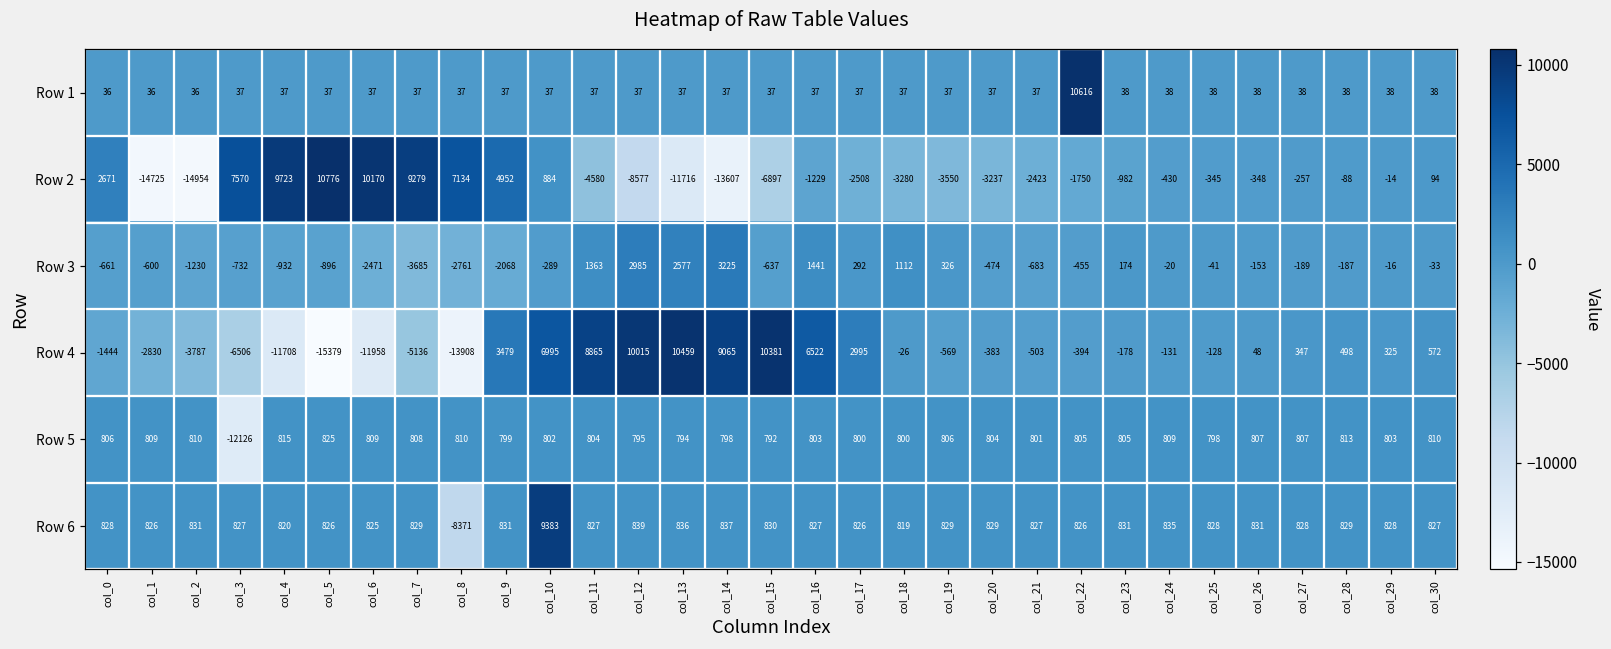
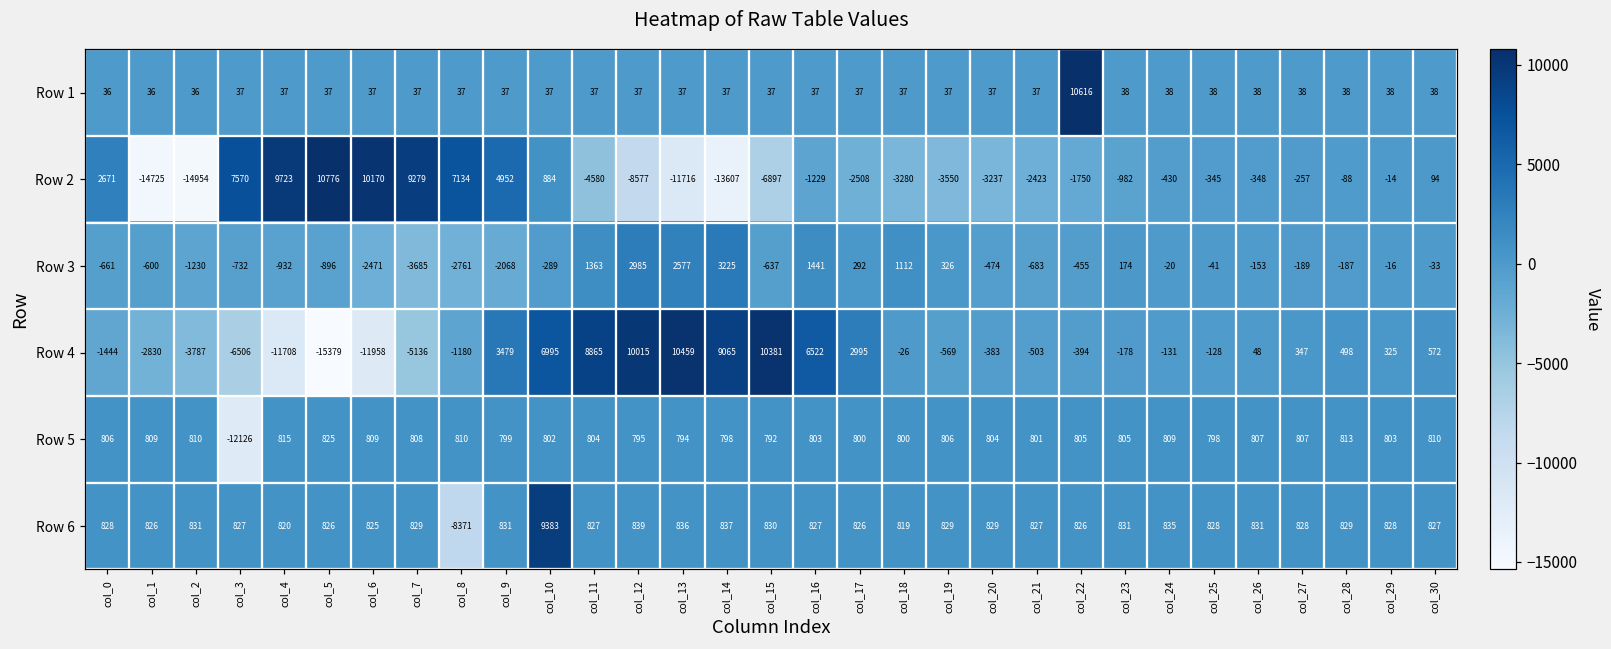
Row 4, col_8: -13908 -> -1180
